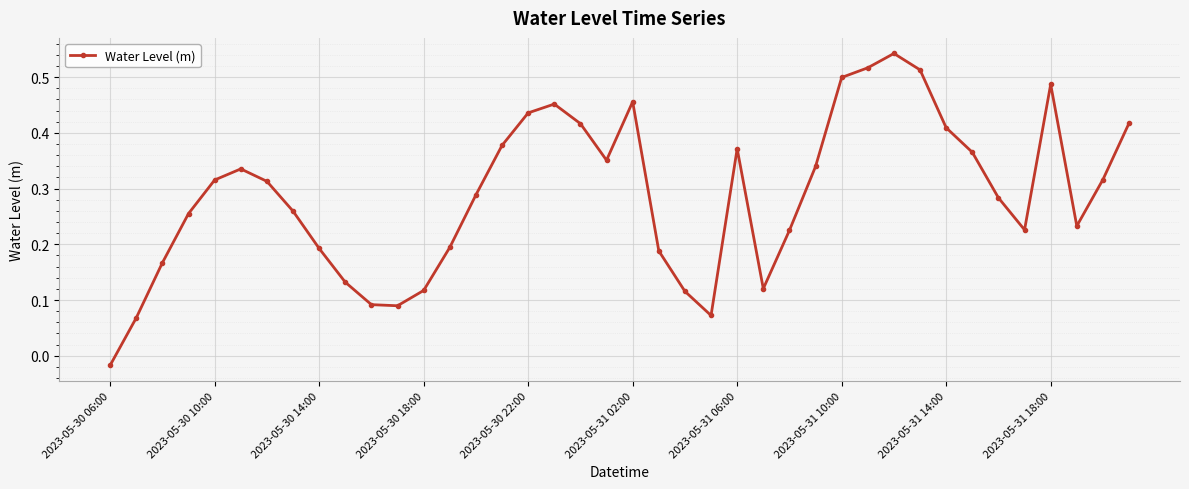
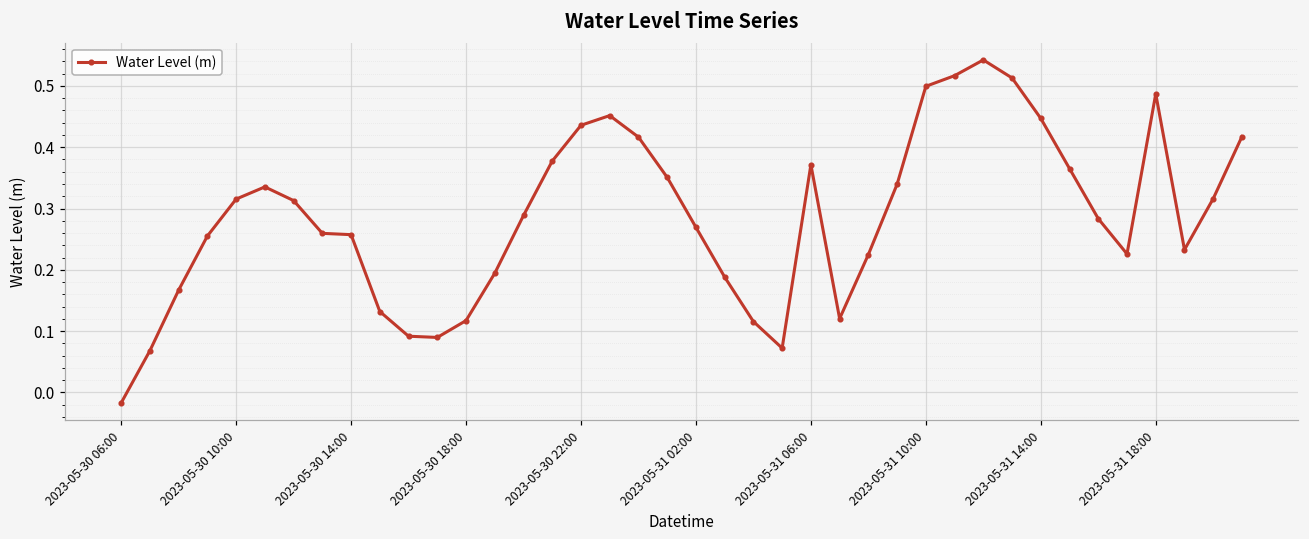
2023-05-30 14:00: 0.19 -> 0.26
2023-05-31 02:00: 0.46 -> 0.27
2023-05-31 14:00: 0.41 -> 0.45
